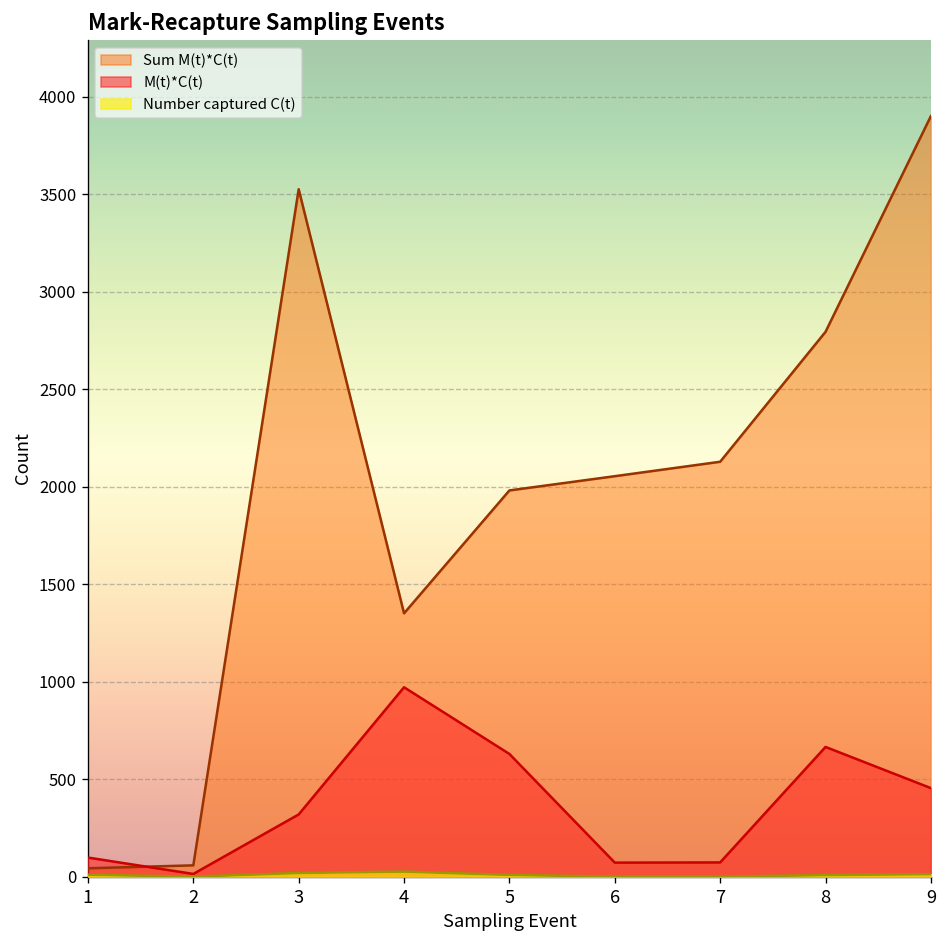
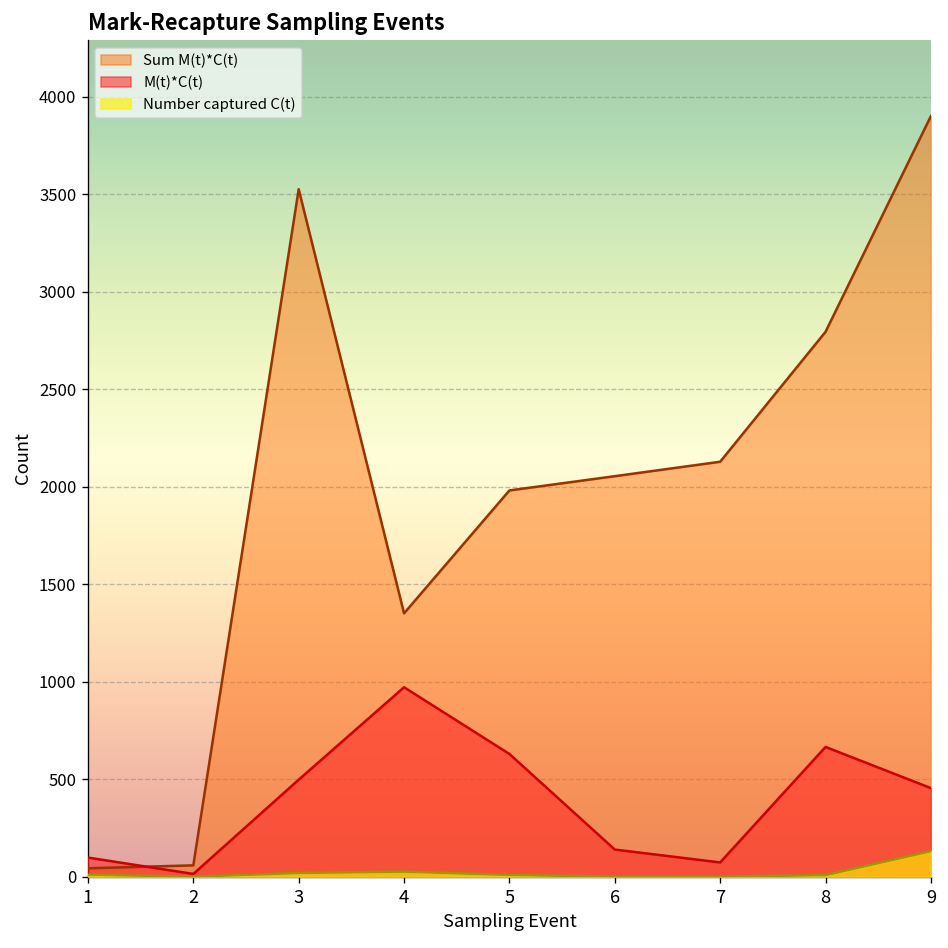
M(t)*C(t), 3: 320 -> 500
M(t)*C(t), 6: 70 -> 140
Number captured C(t), 9: 10 -> 130
